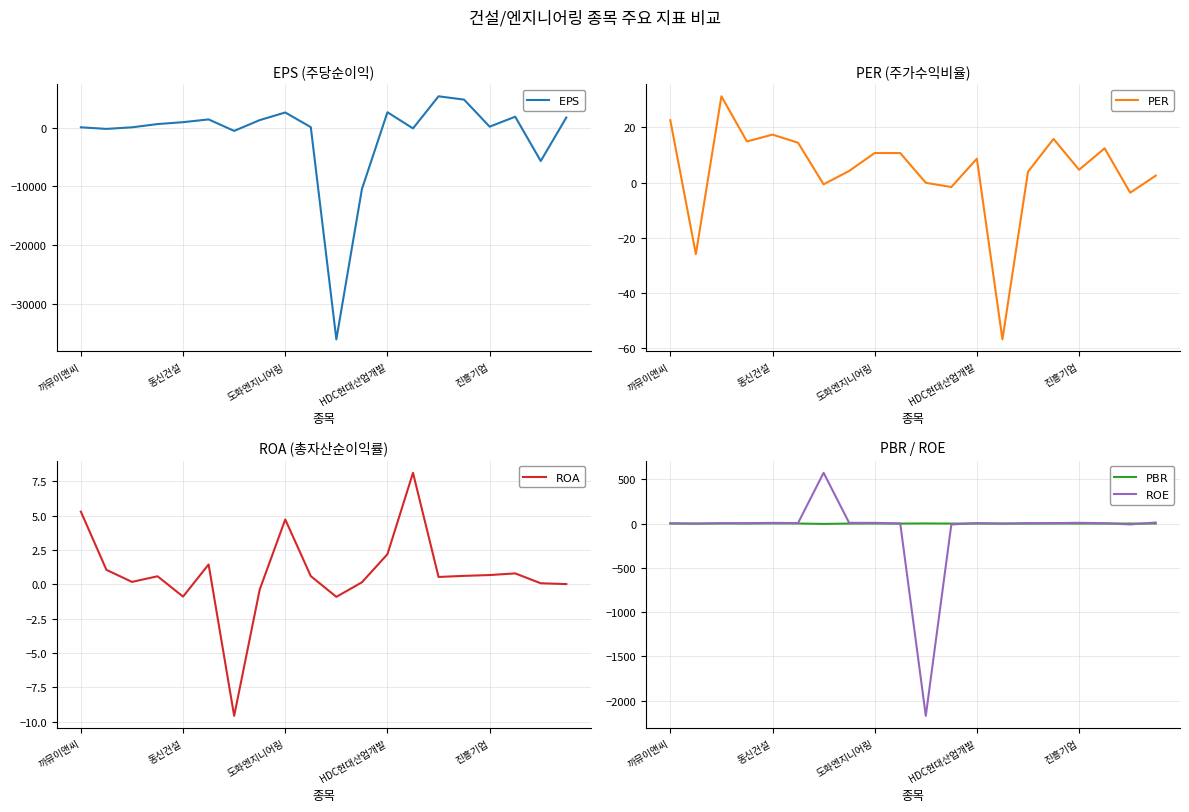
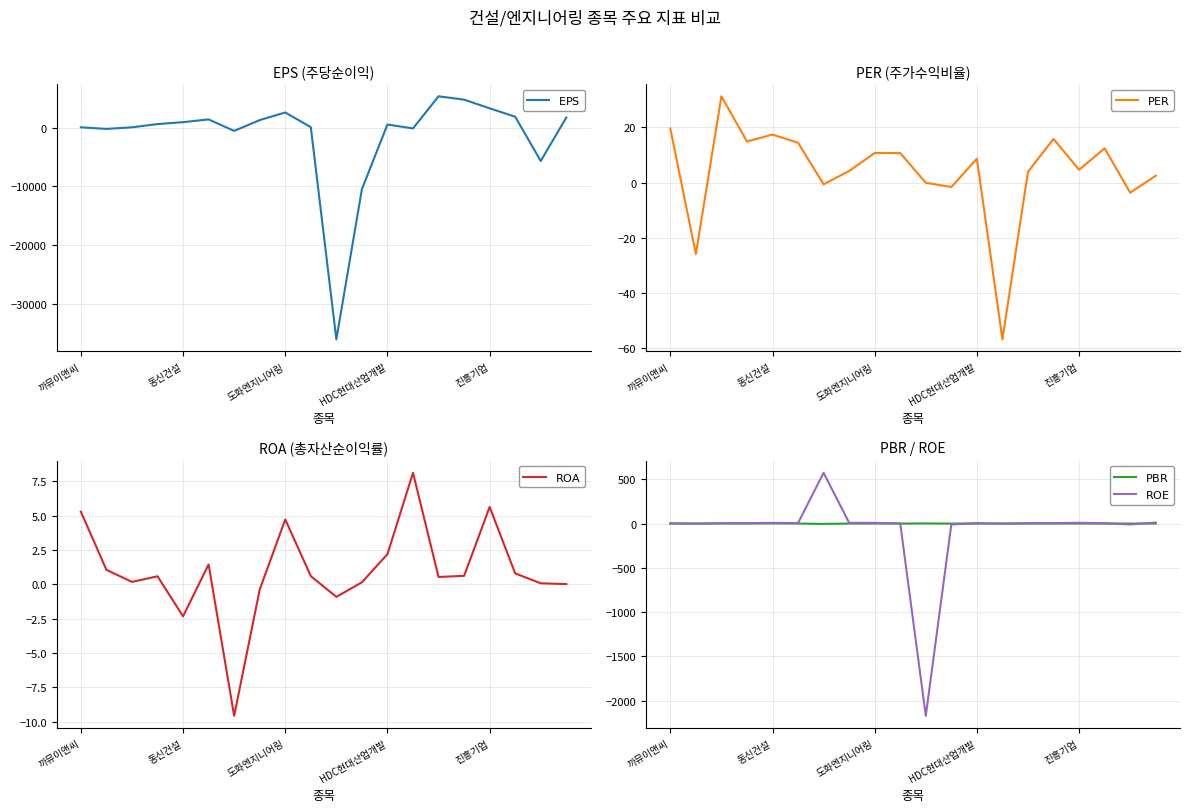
EPS (주당순이익), HDC현대산업개발: 3000 -> 1000
EPS (주당순이익), 진흥기업: 0 -> 3000
PER (주가수익비율), 까뮤이앤씨: 23 -> 20
ROA (총자산순이익률), 동신건설: -0.9 -> -2.3
ROA (총자산순이익률), 진흥기업: 0.7 -> 5.6
